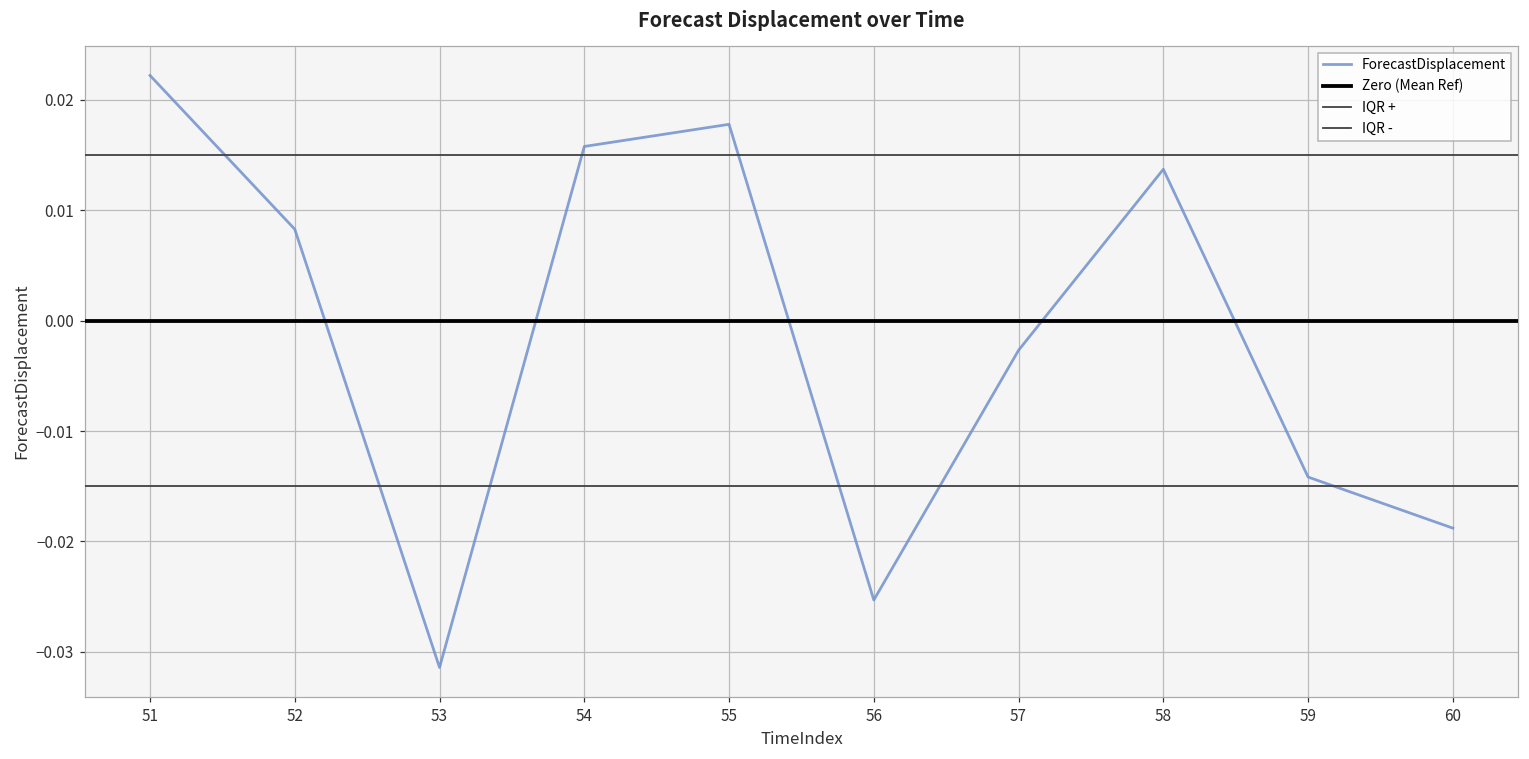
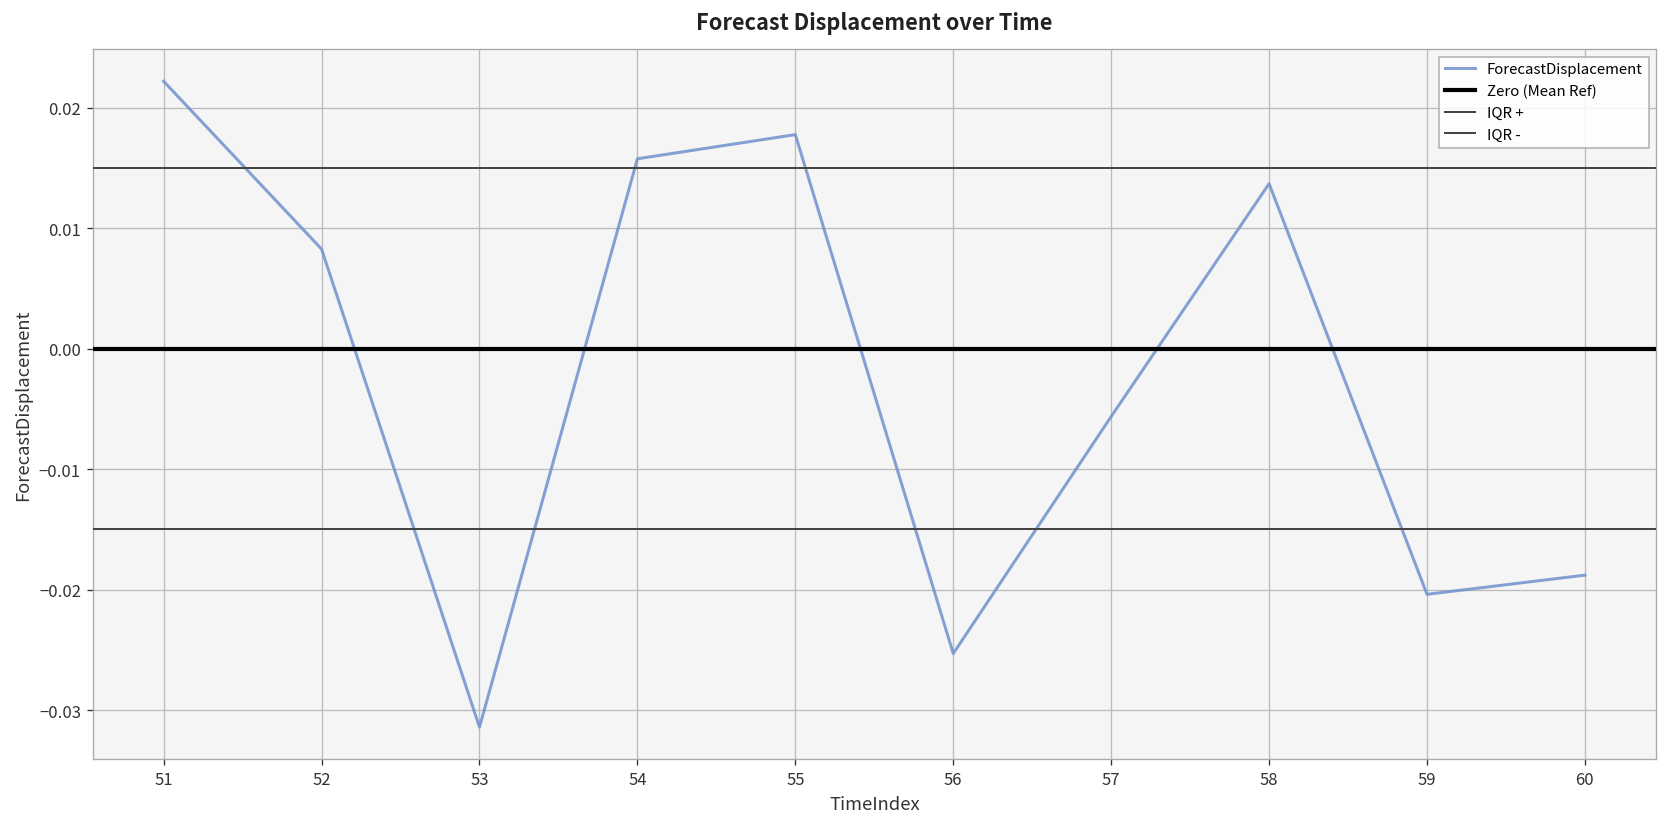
57: -0.0027 -> -0.0056
59: -0.0142 -> -0.0204
